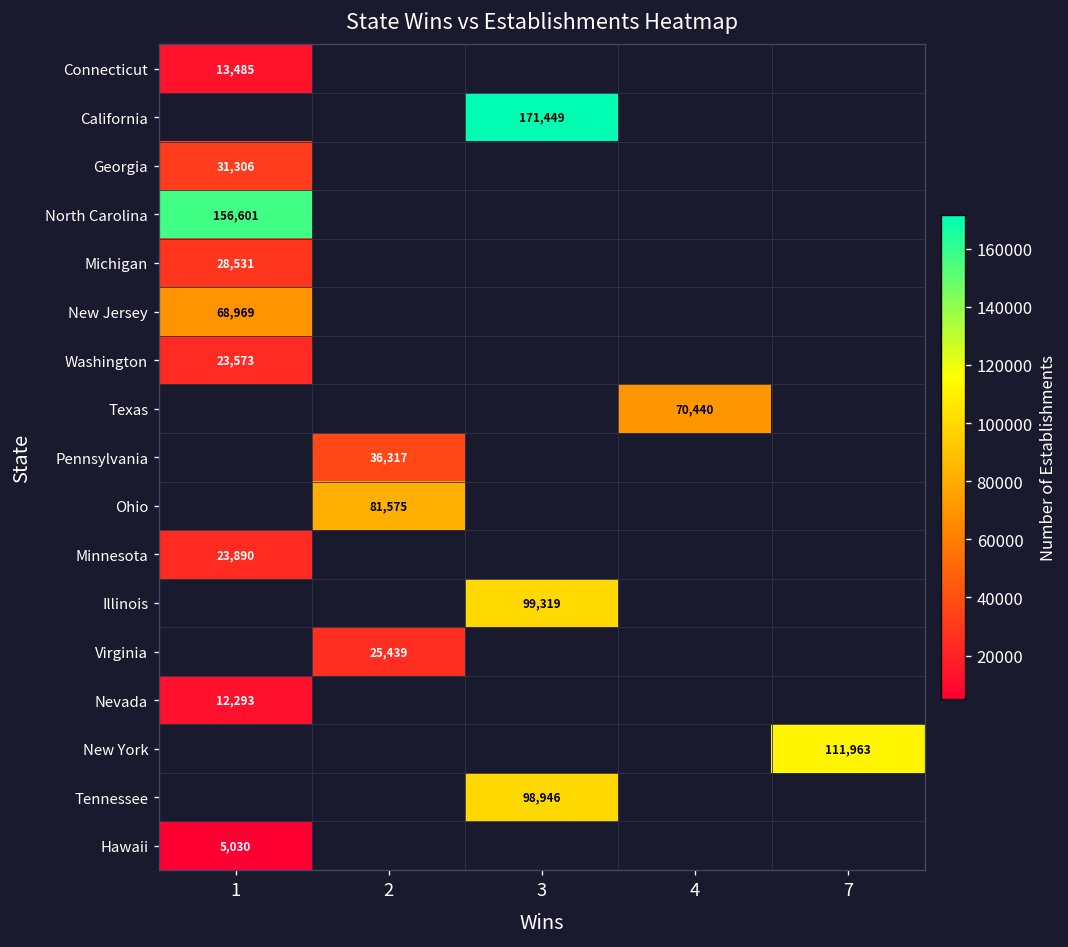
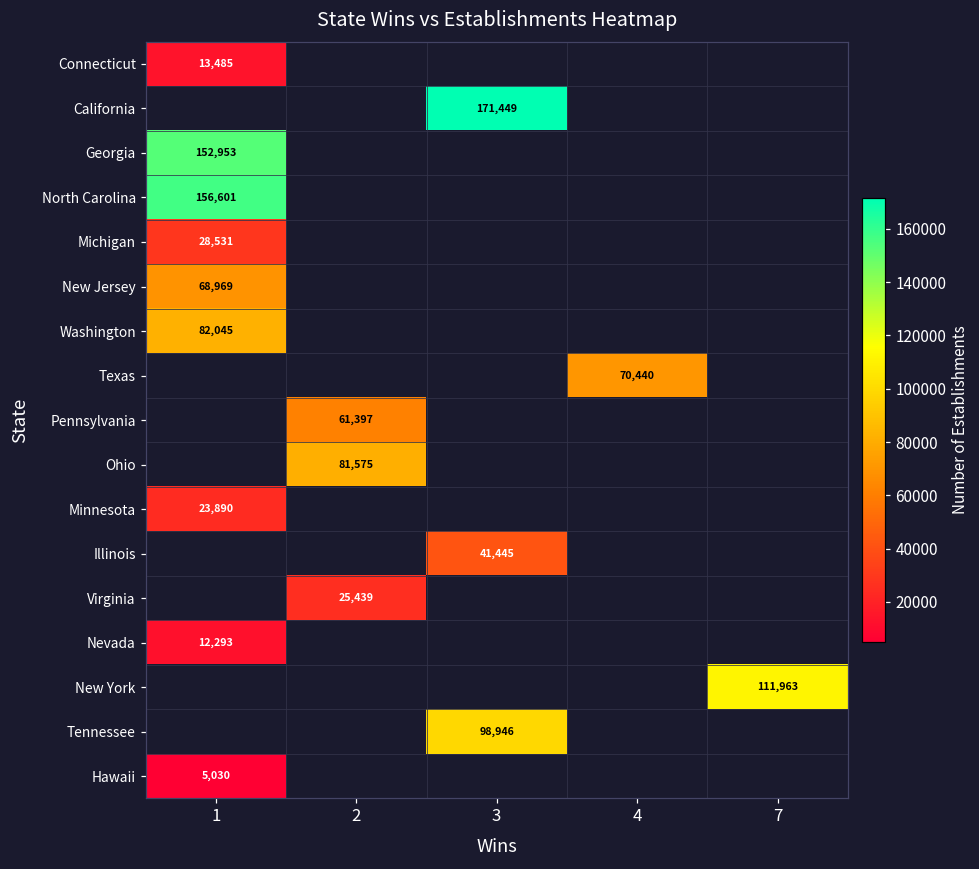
Georgia, 1: 31,306 -> 152,953
Washington, 1: 23,573 -> 82,045
Pennsylvania, 2: 36,317 -> 61,397
Illinois, 3: 99,319 -> 41,445
